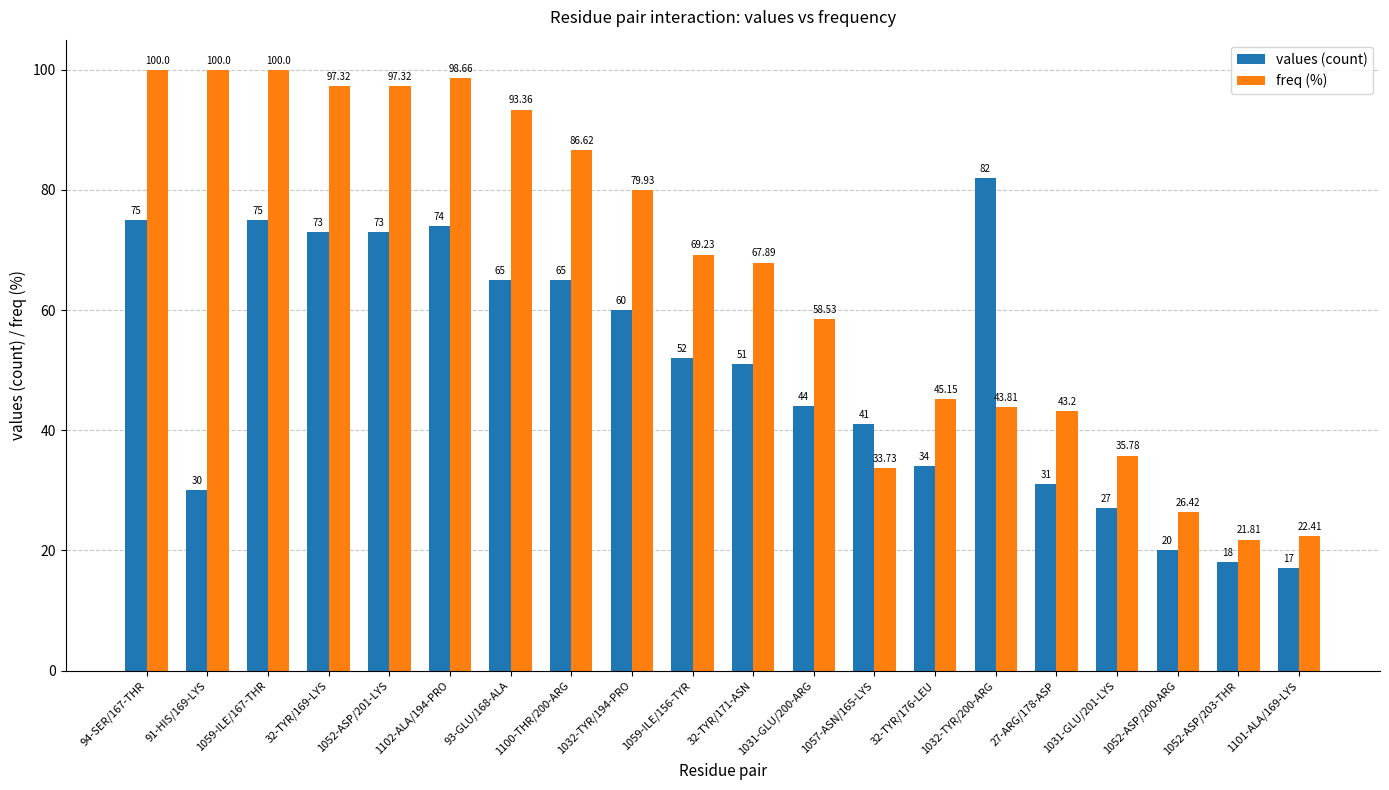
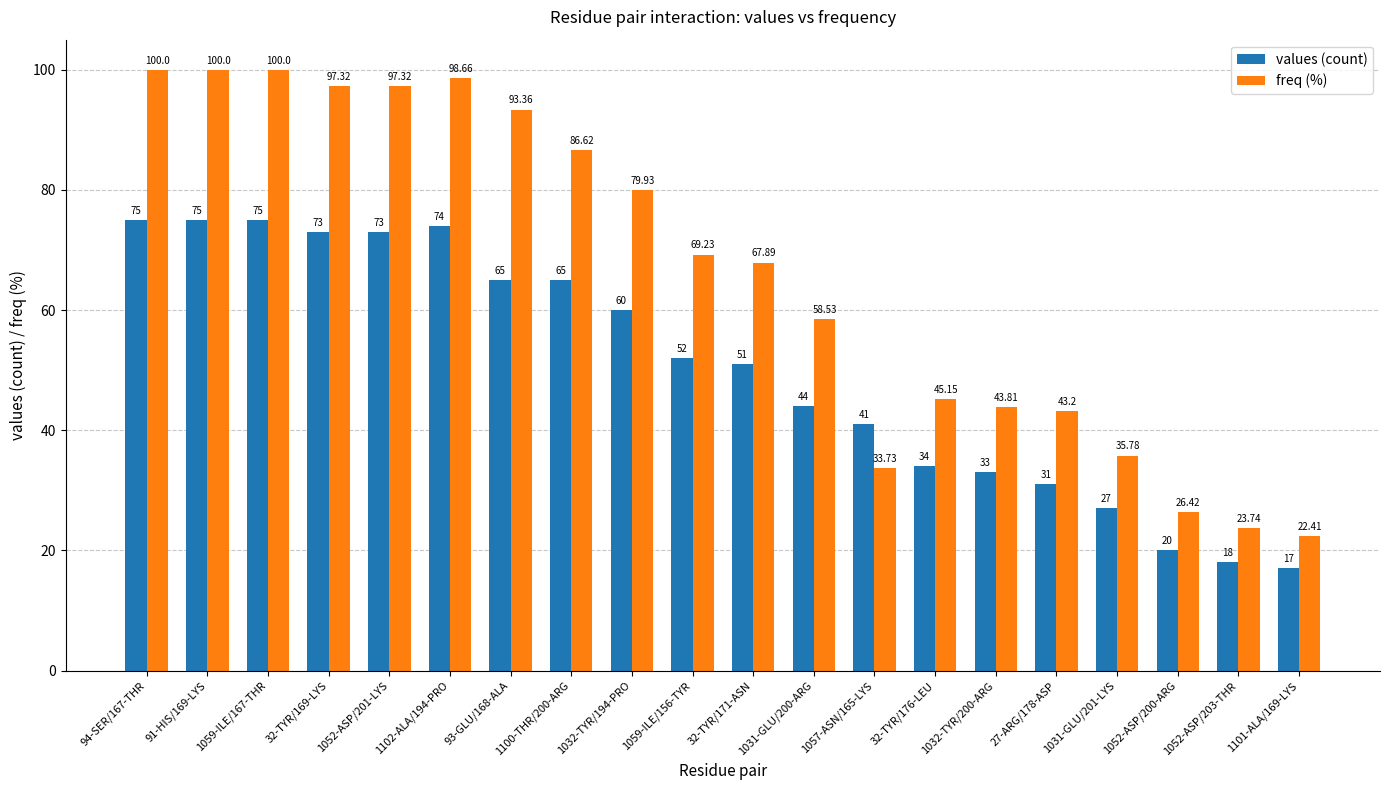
values (count), 91-HIS/169-LYS: 30 -> 75
values (count), 1032-TYR/200-ARG: 82 -> 33
freq (%), 1052-ASP/203-THR: 21.81 -> 23.74
